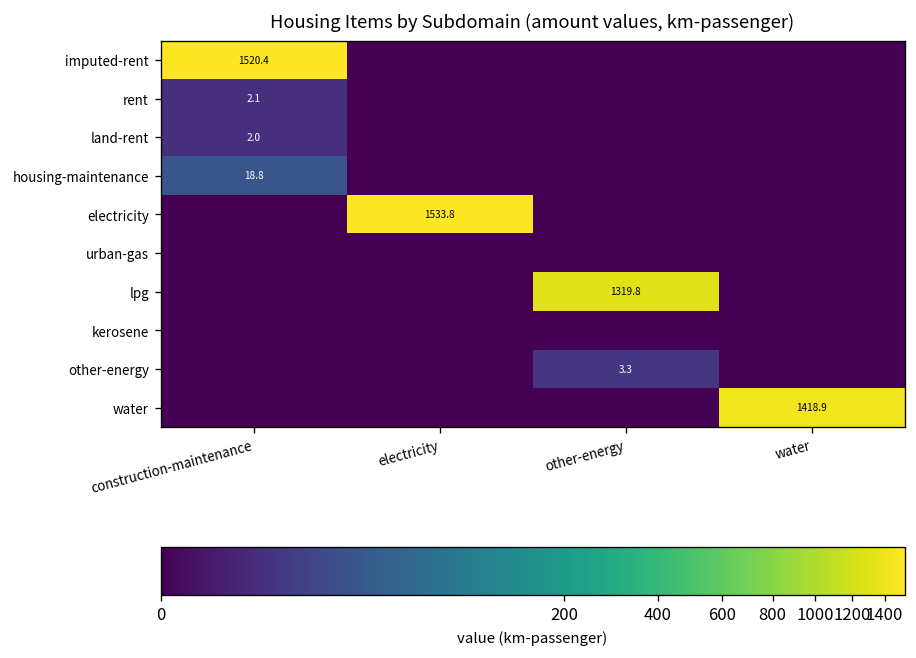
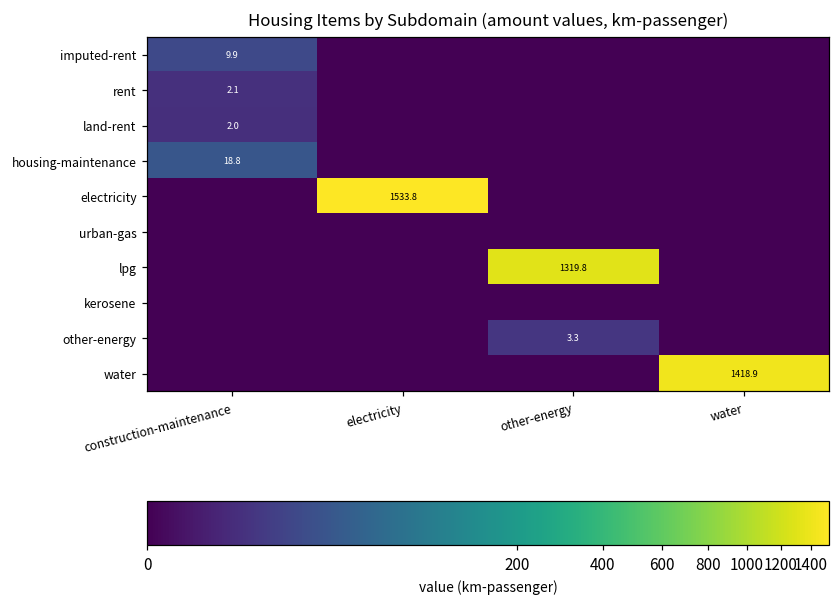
imputed-rent, construction-maintenance: 1520.4 -> 9.9
